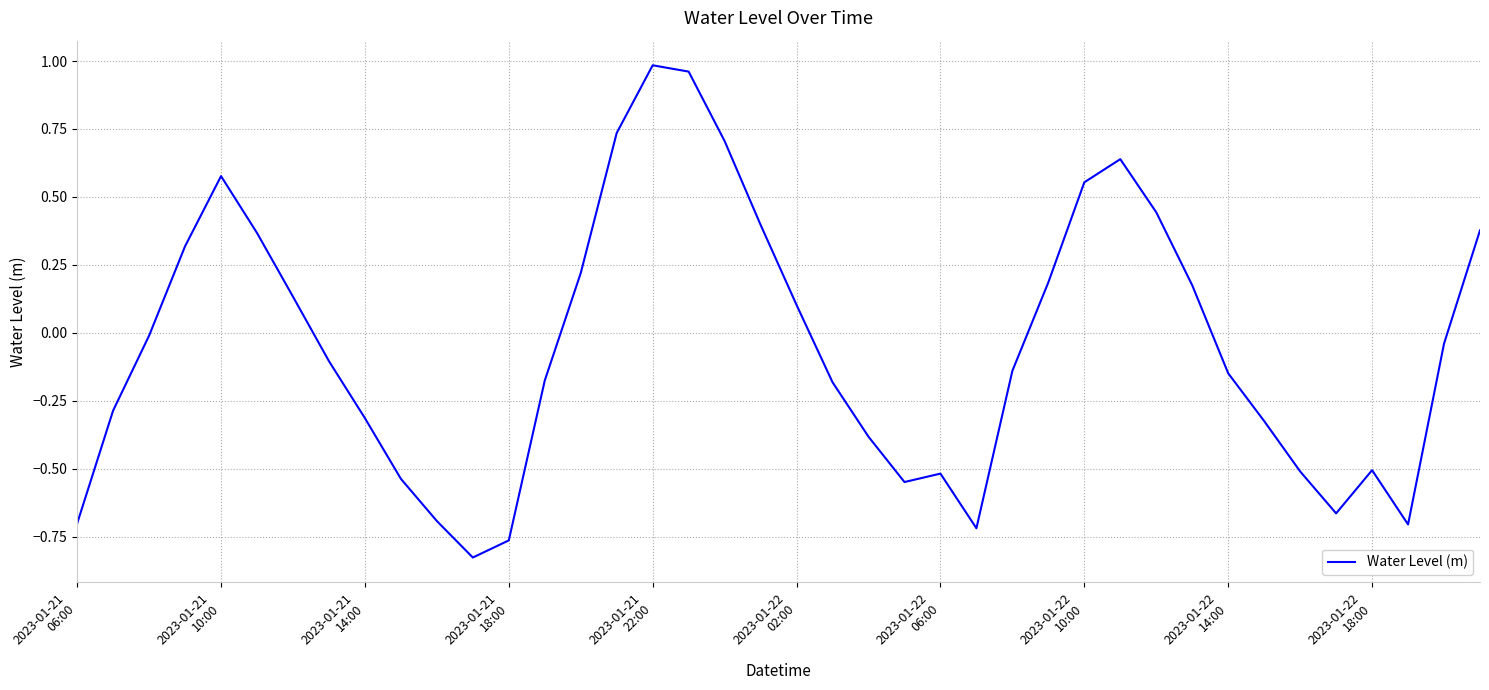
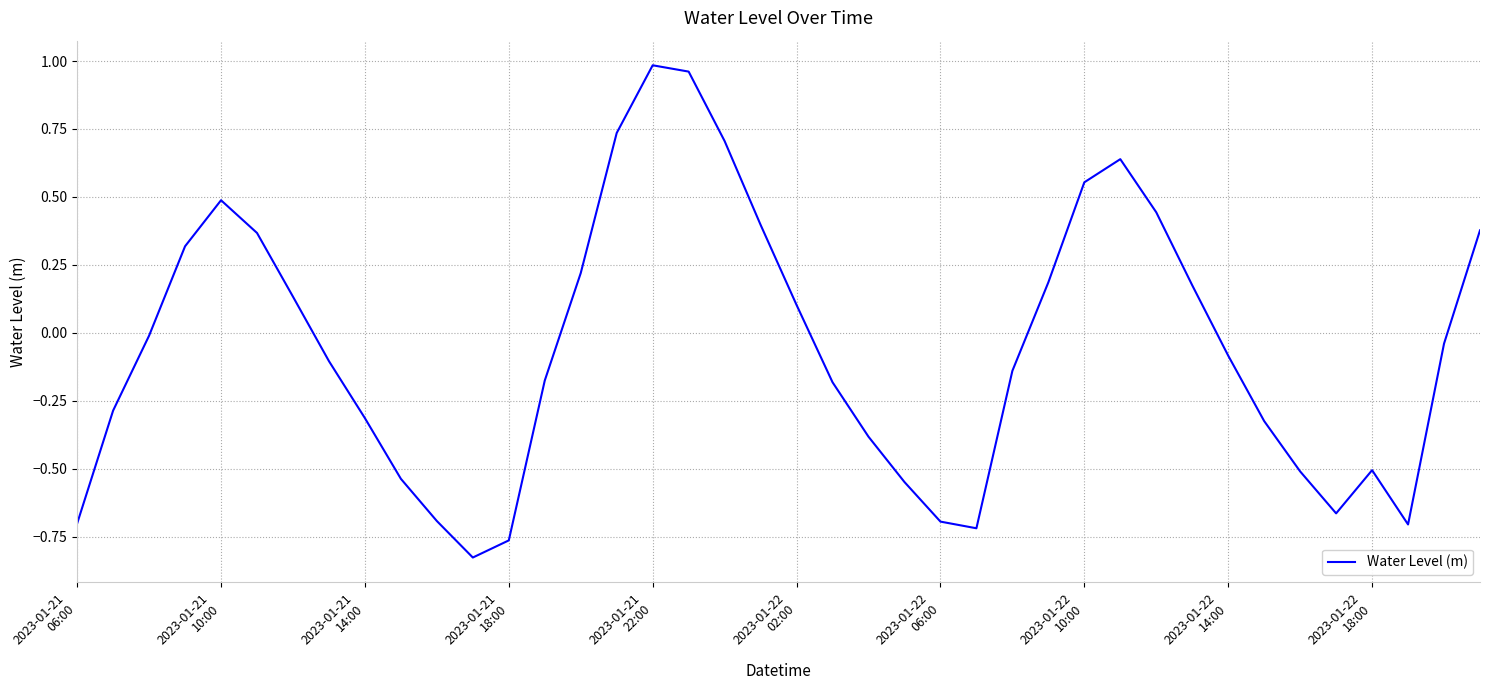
2023-01-21 10:00: 0.58 -> 0.49
2023-01-22 06:00: -0.52 -> -0.70
2023-01-22 14:00: -0.15 -> -0.08
